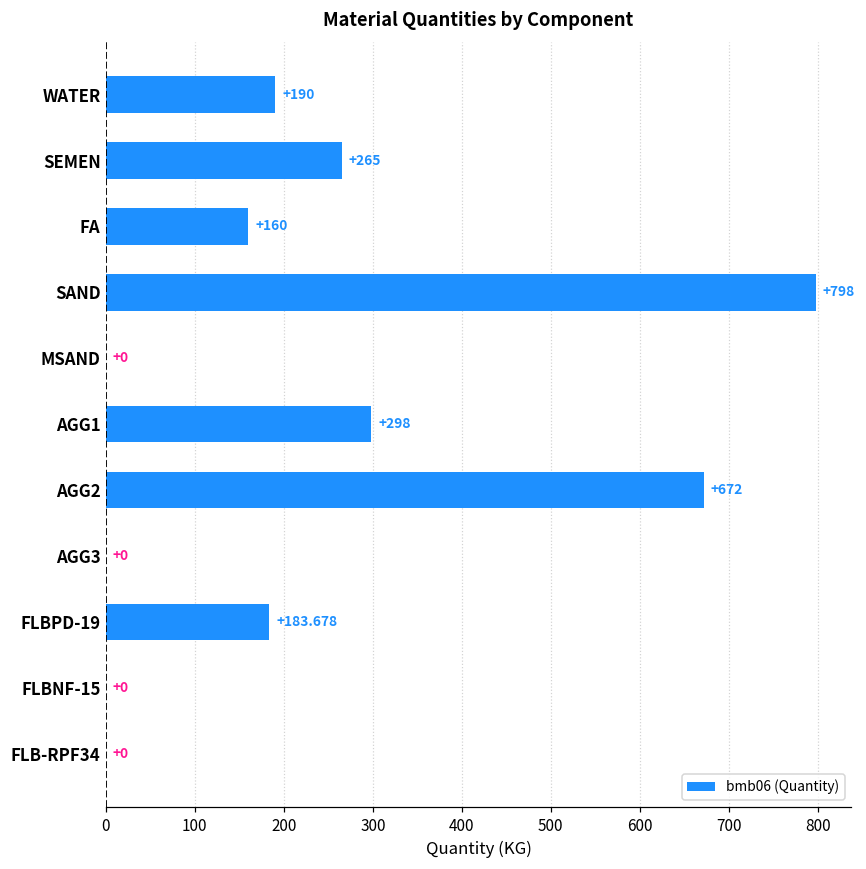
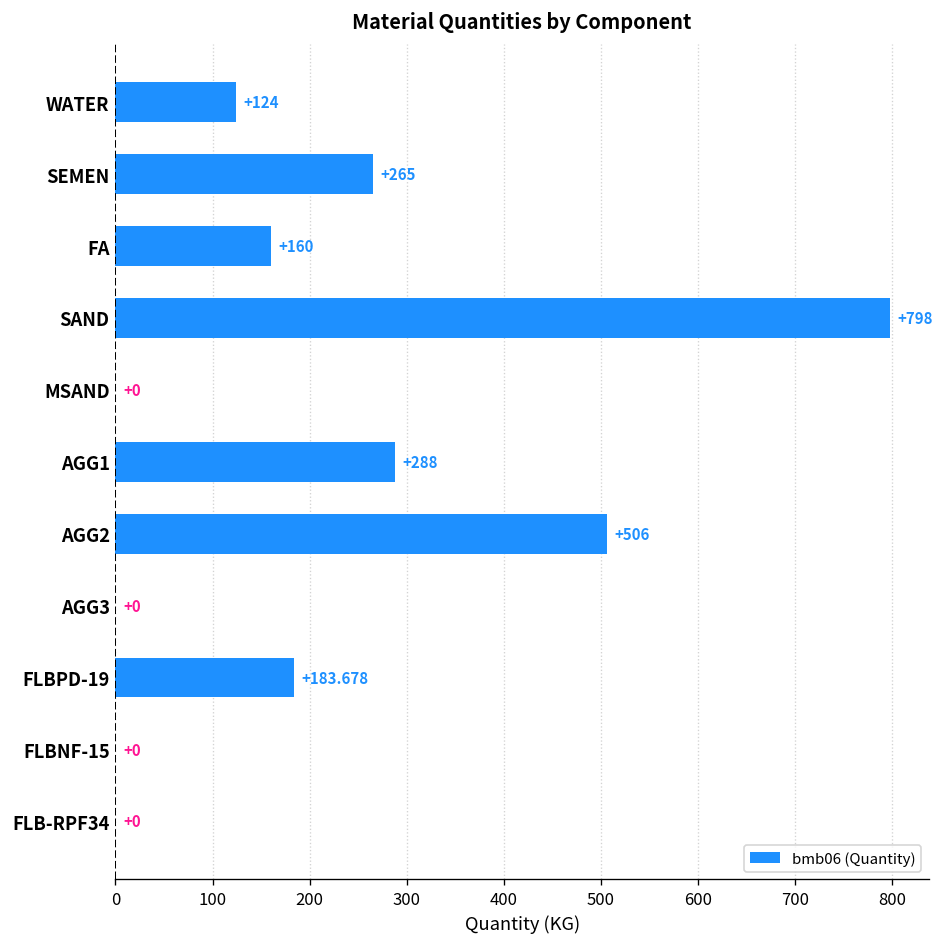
WATER: +190 -> +124
AGG1: +298 -> +288
AGG2: +672 -> +506
